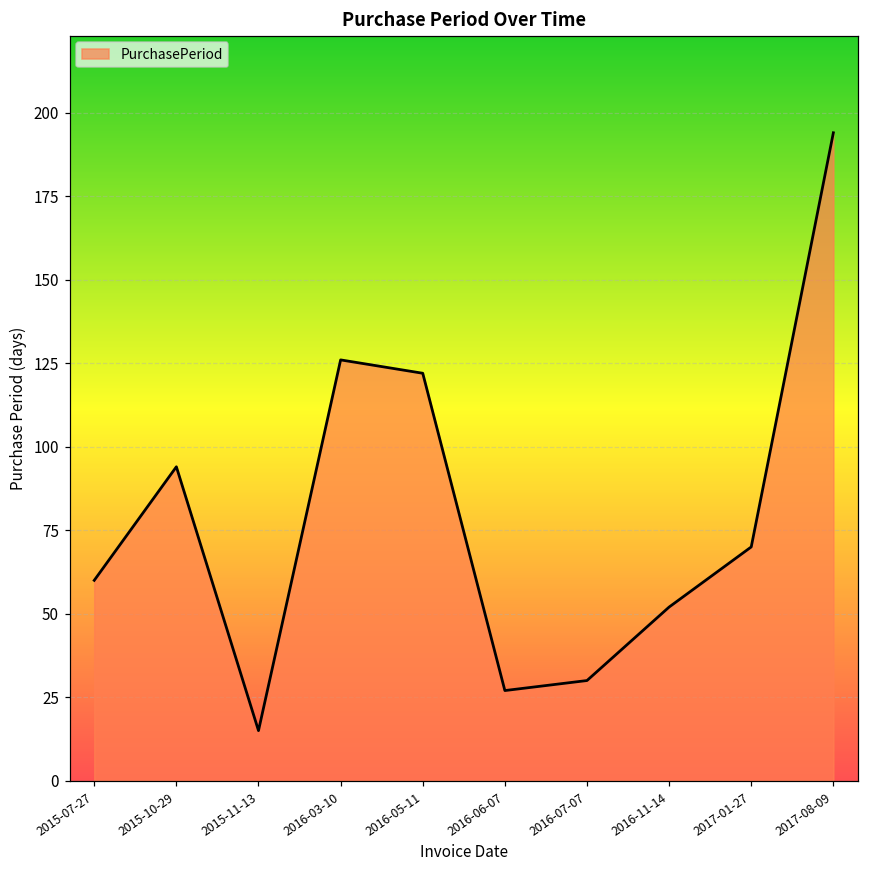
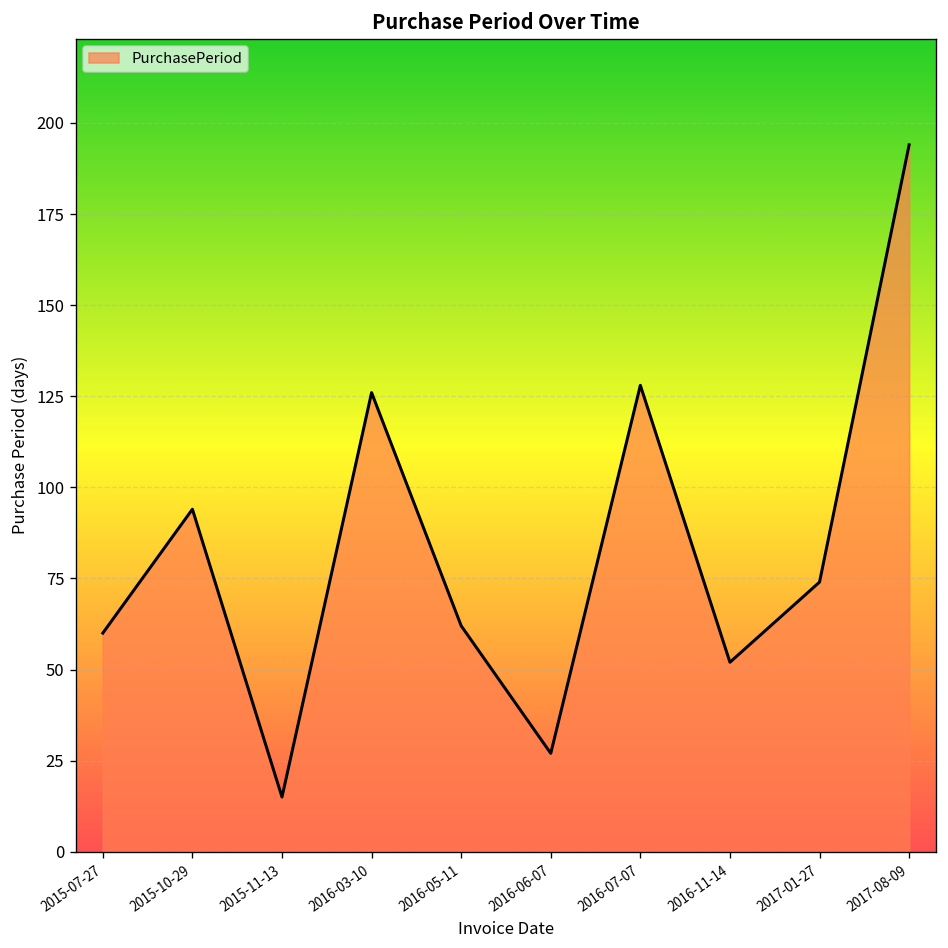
2016-05-11: 122 -> 62
2016-07-07: 30 -> 128
2017-01-27: 70 -> 74
